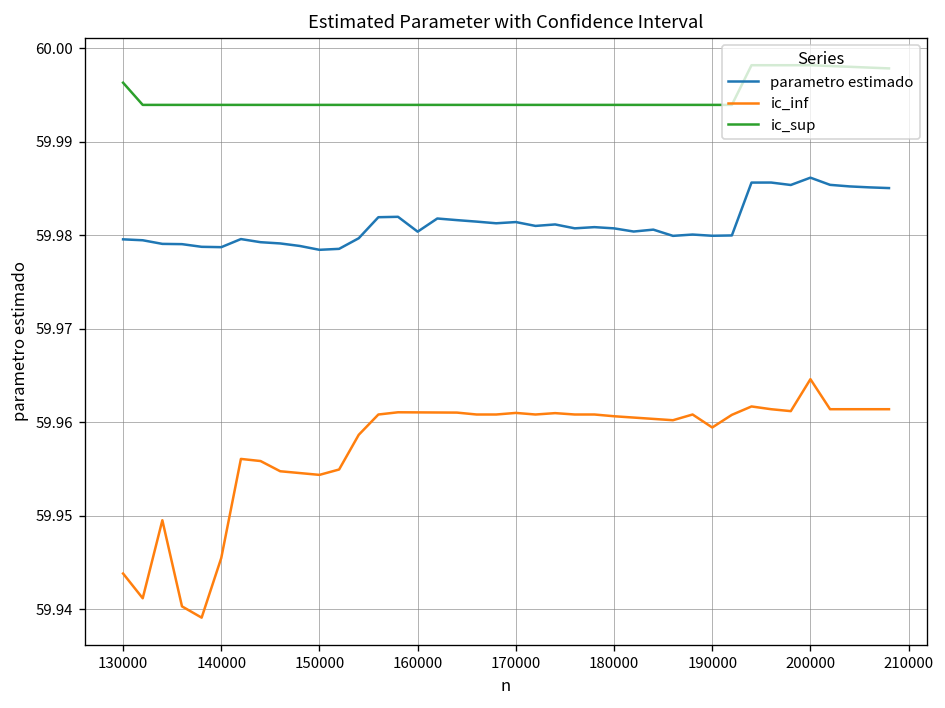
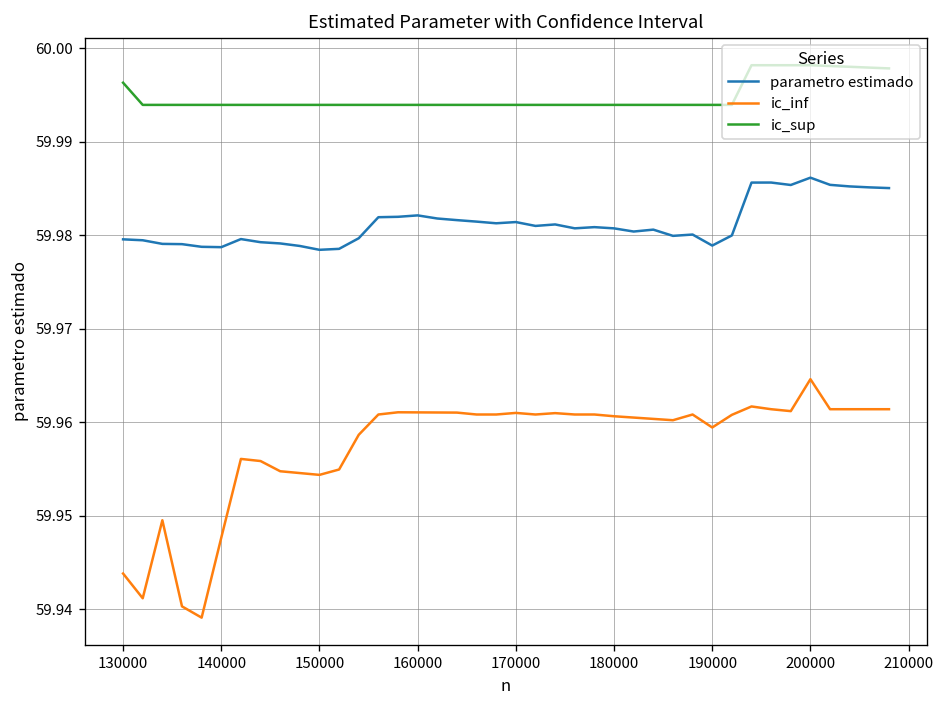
ic_inf, 140000: 59.946 -> 59.948
parametro estimado, 160000: 59.980 -> 59.982
parametro estimado, 190000: 59.980 -> 59.979
